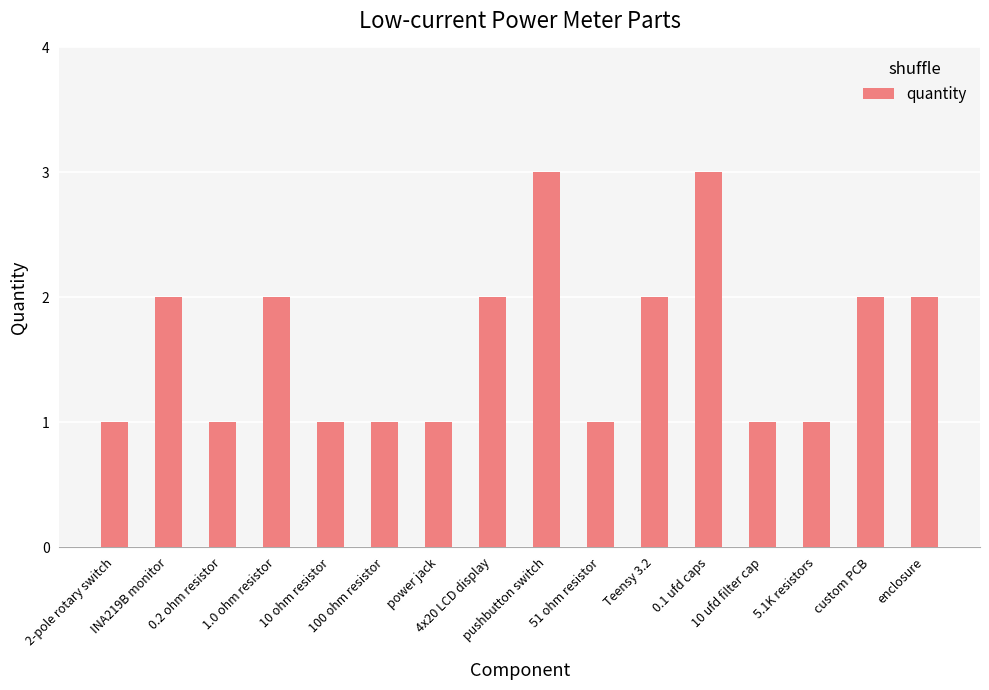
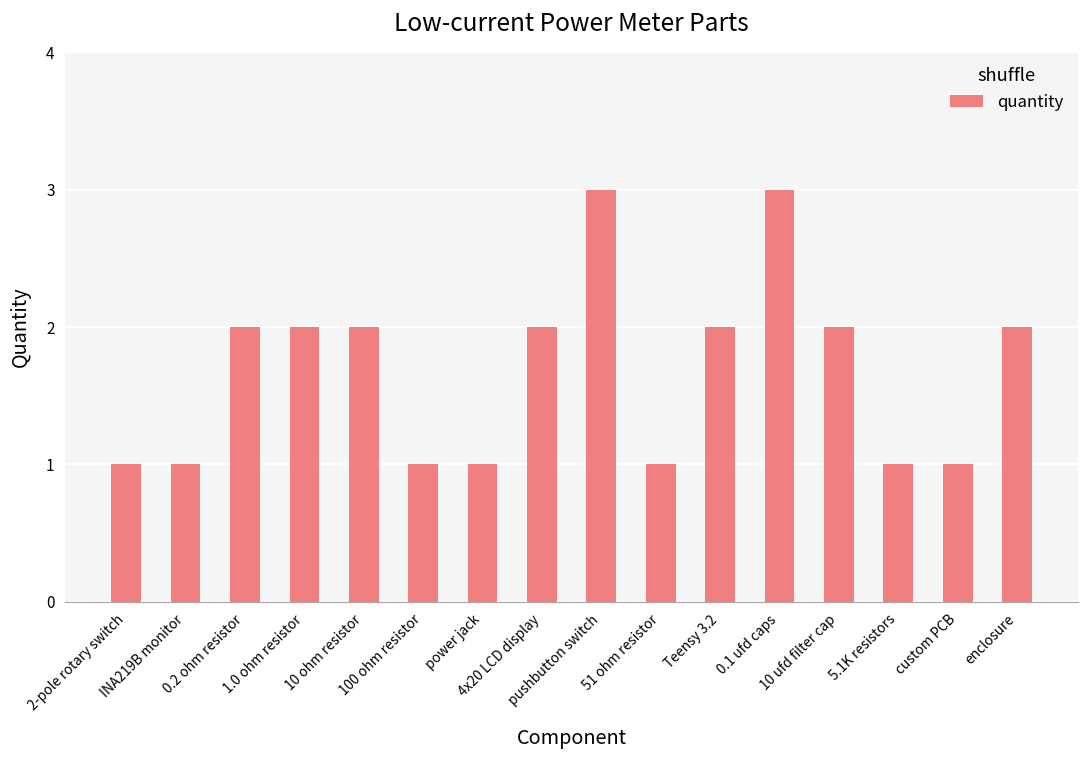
INA219B monitor: 2 -> 1
0.2 ohm resistor: 1 -> 2
10 ohm resistor: 1 -> 2
10 ufd filter cap: 1 -> 2
custom PCB: 2 -> 1
